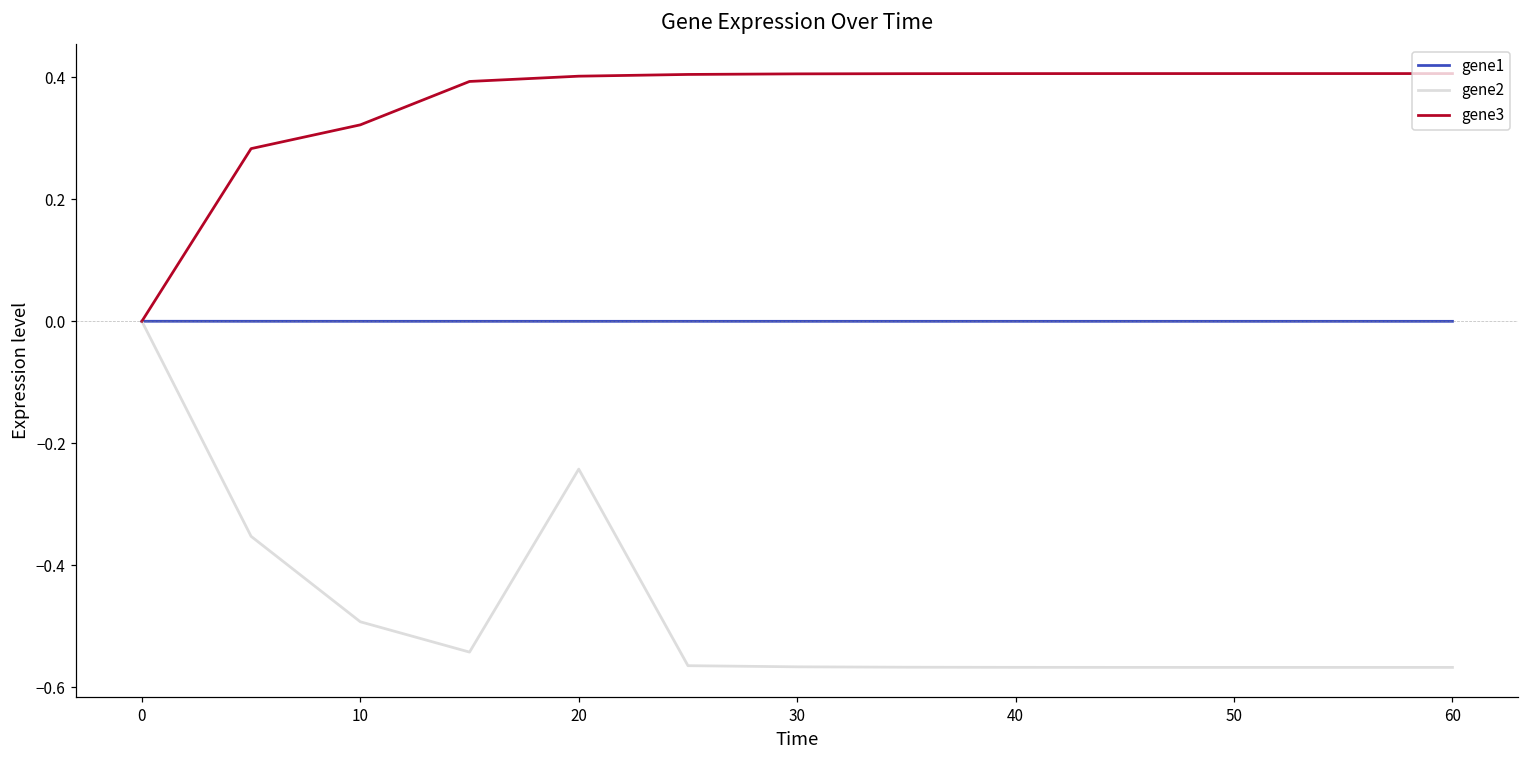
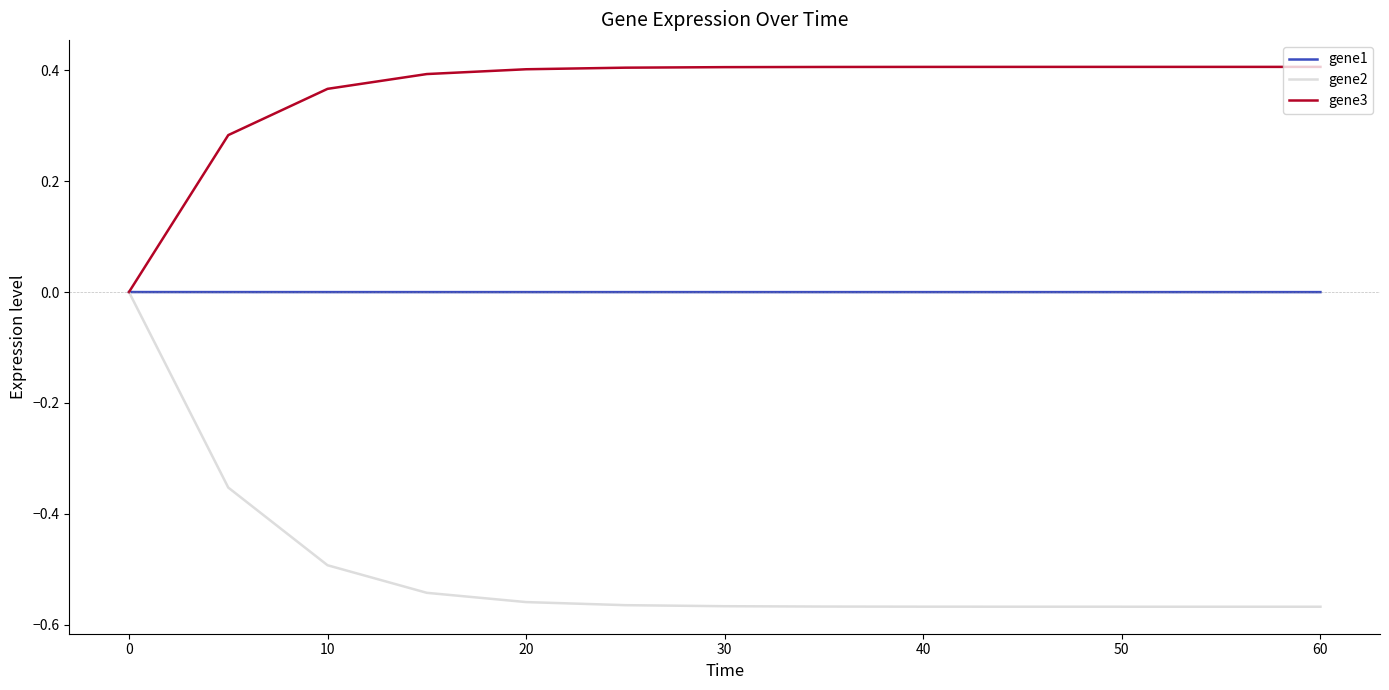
gene3, 10: 0.32 -> 0.37
gene2, 20: -0.24 -> -0.56
